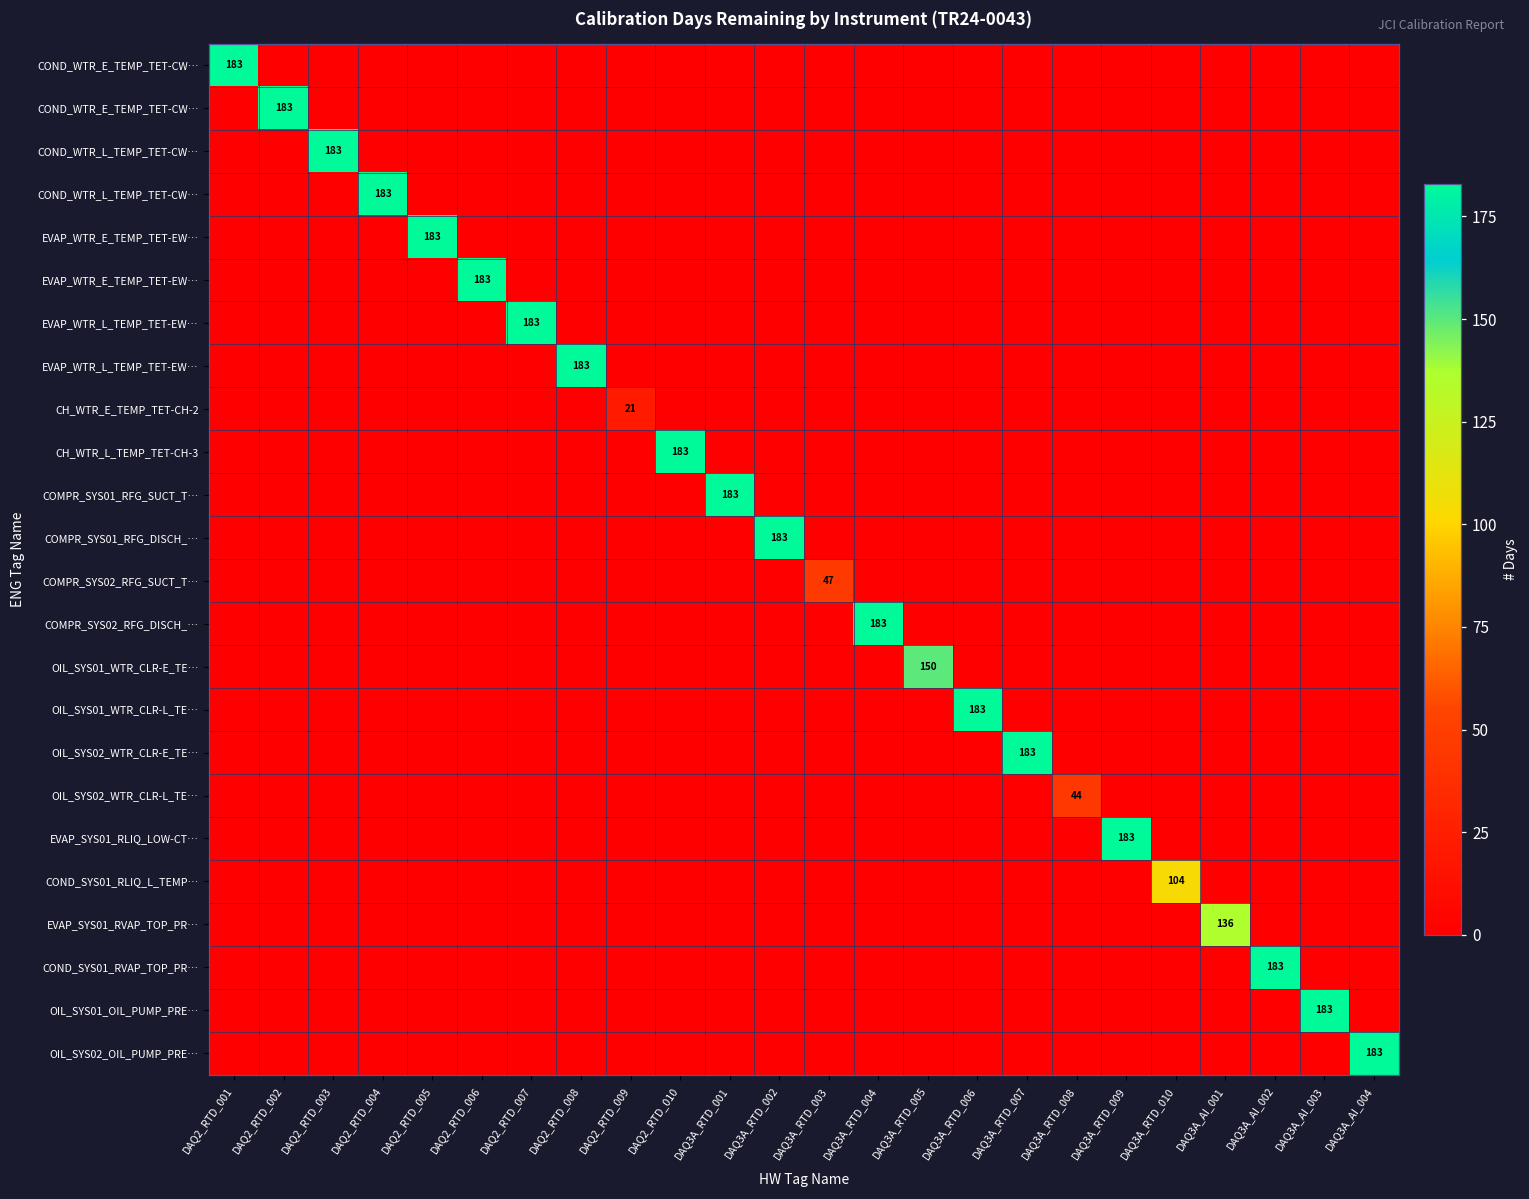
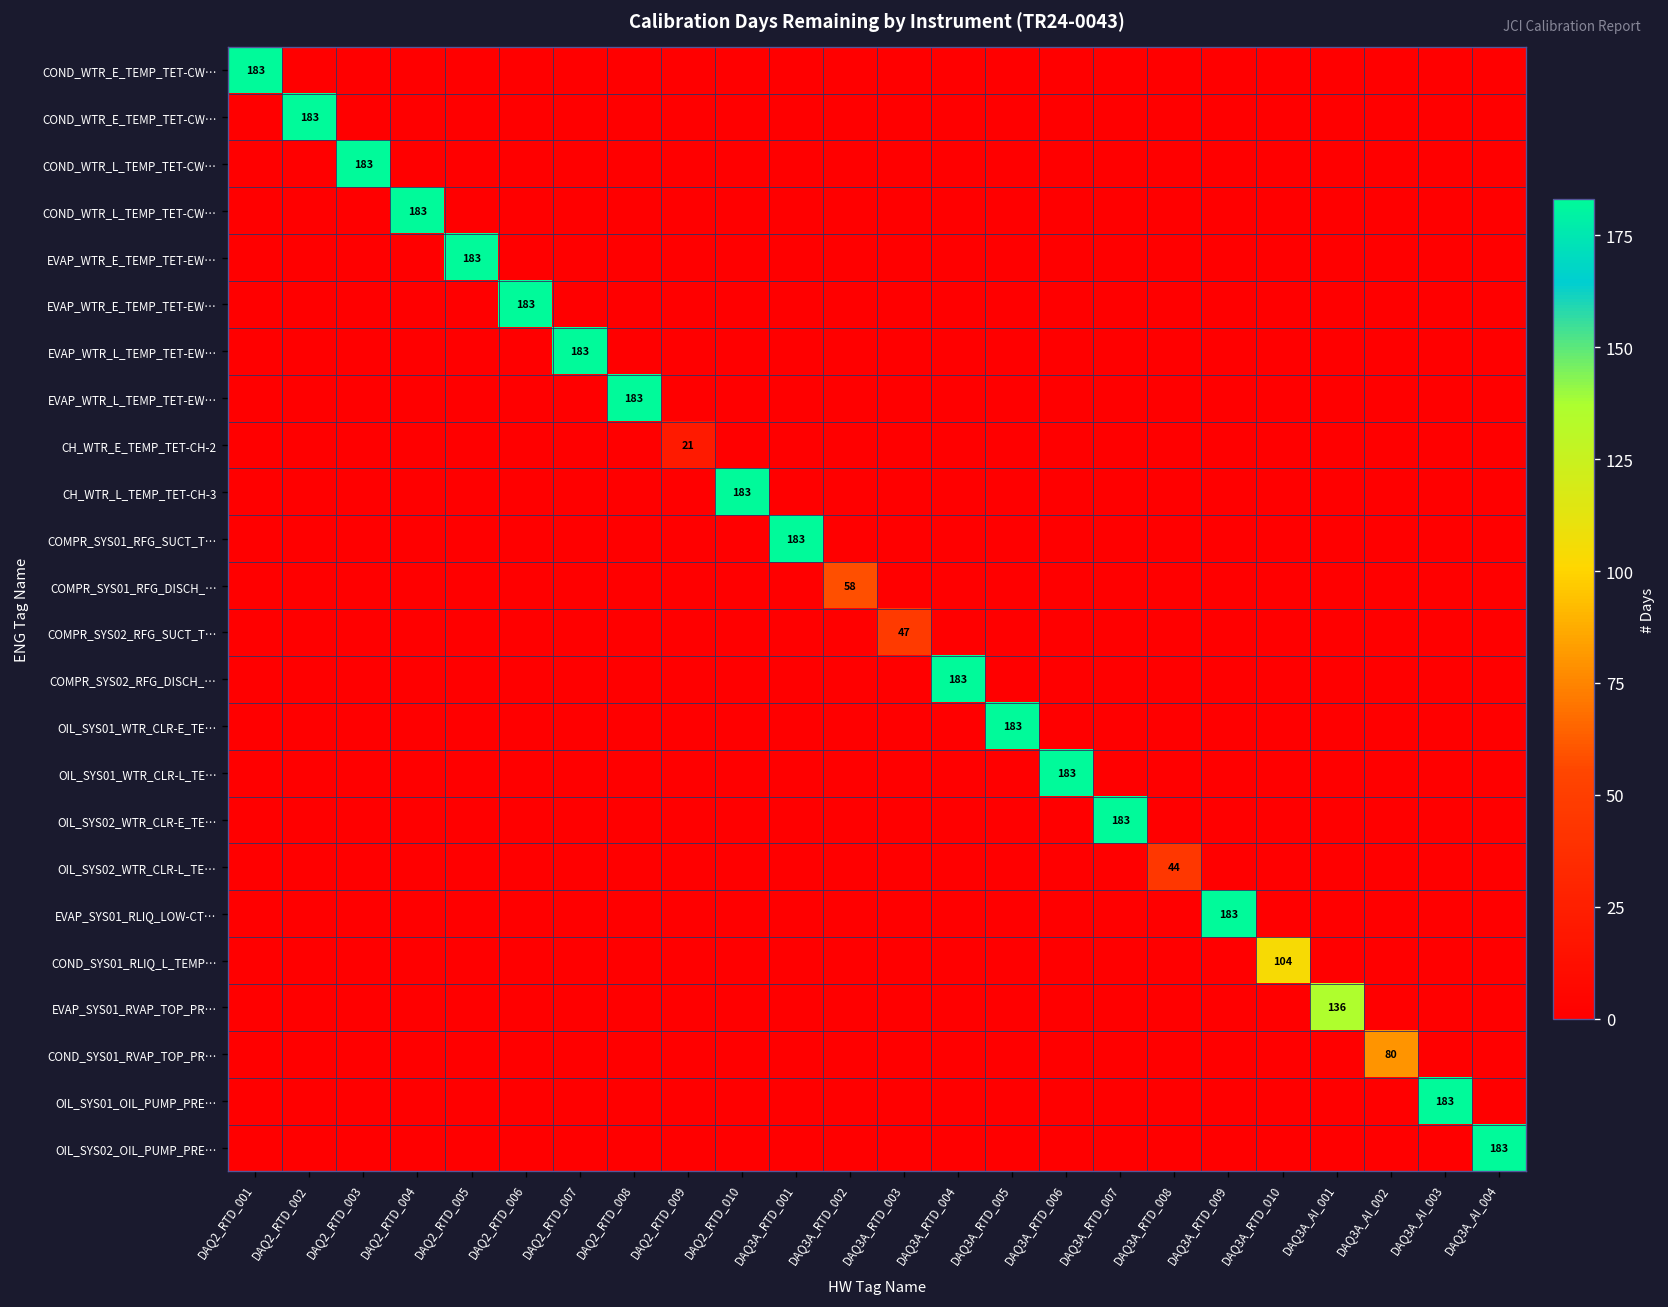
COMPR_SYS01_RFG_DISCH_…, DAQ3A_RTD_002: 183 -> 58
OIL_SYS01_WTR_CLR-E_TE…, DAQ3A_RTD_005: 150 -> 183
COND_SYS01_RVAP_TOP_PR…, DAQ3A_AI_002: 183 -> 80
